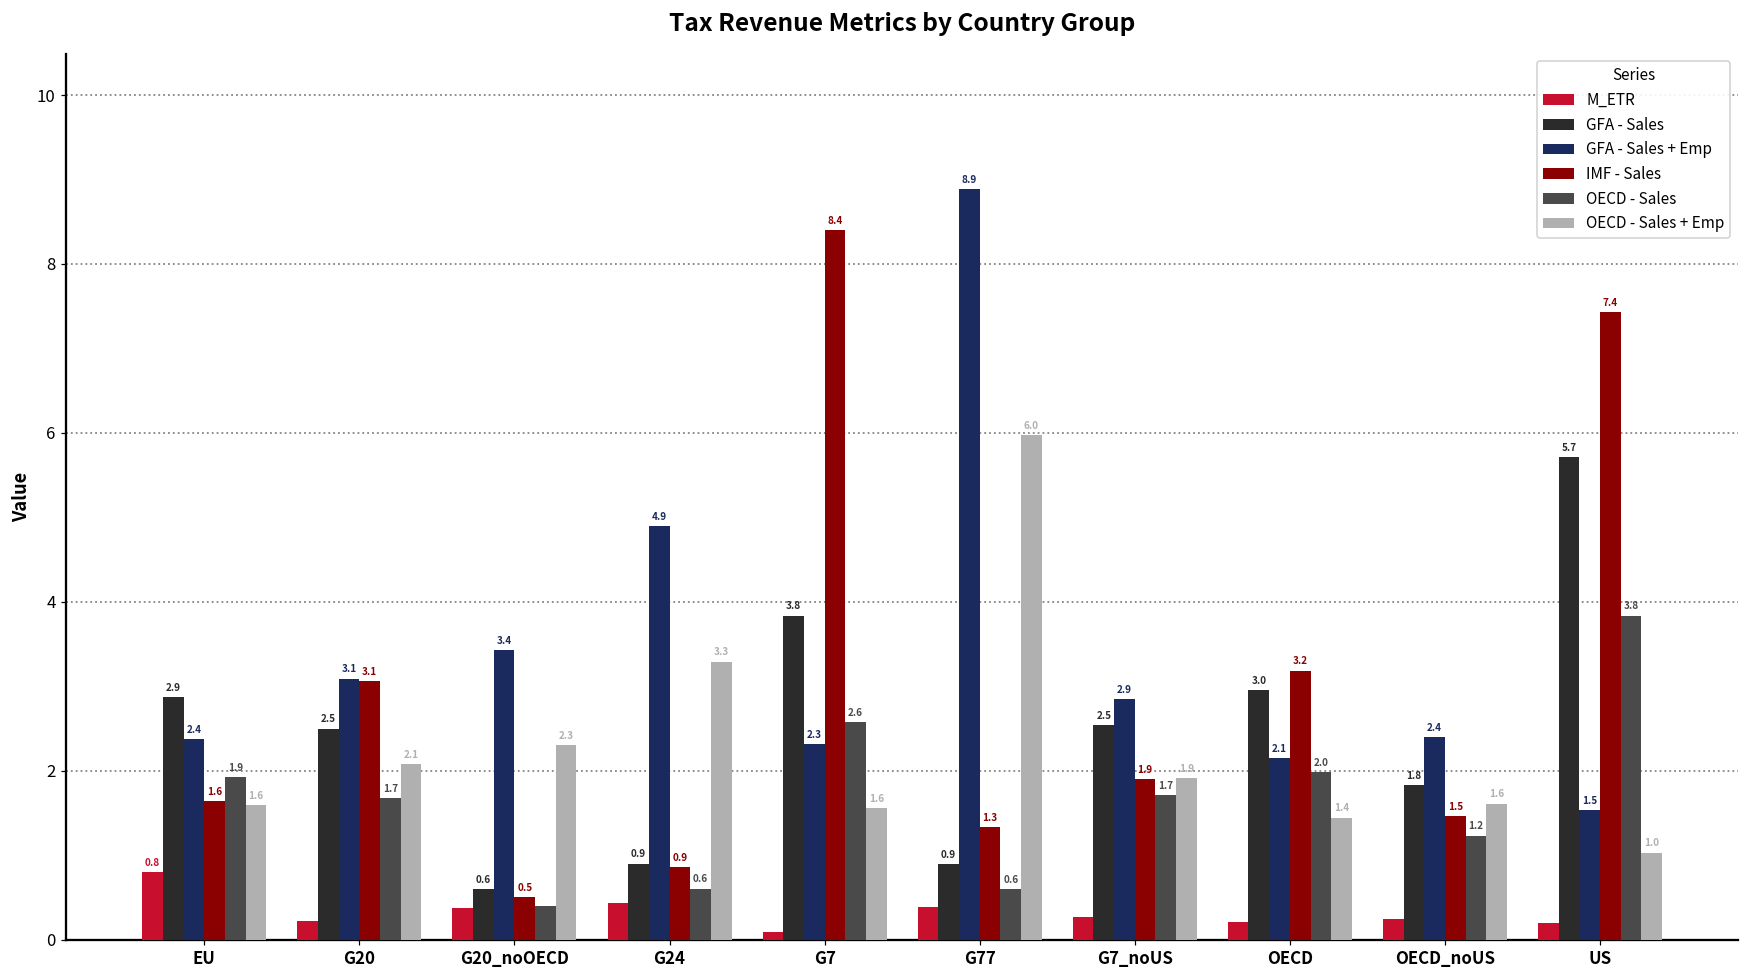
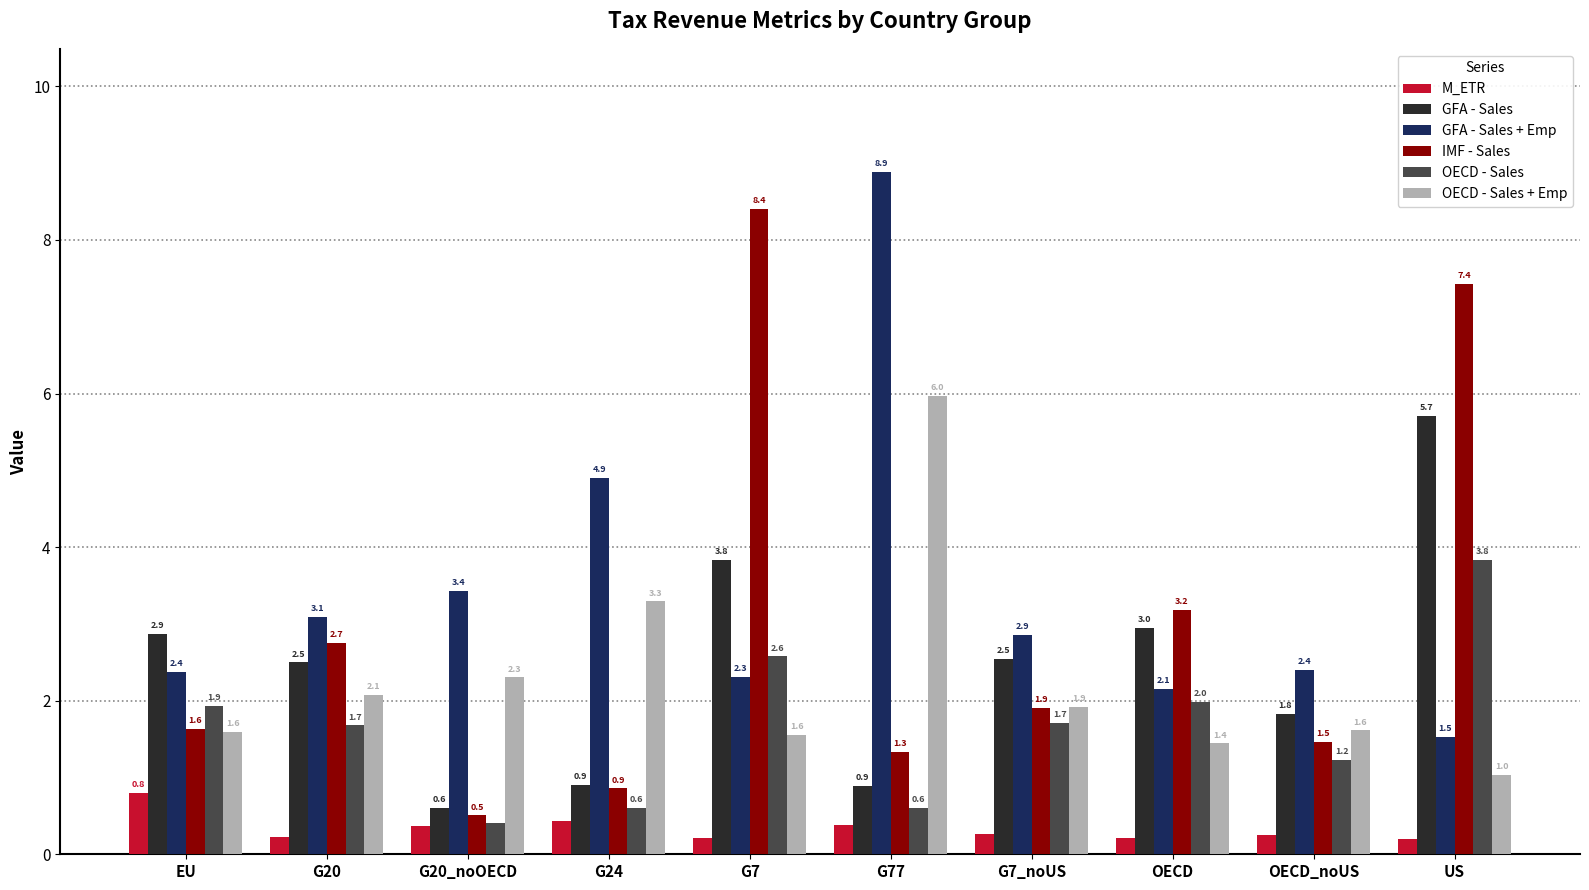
IMF - Sales, G20: 3.1 -> 2.7
M_ETR, G7: 0.1 -> 0.2
